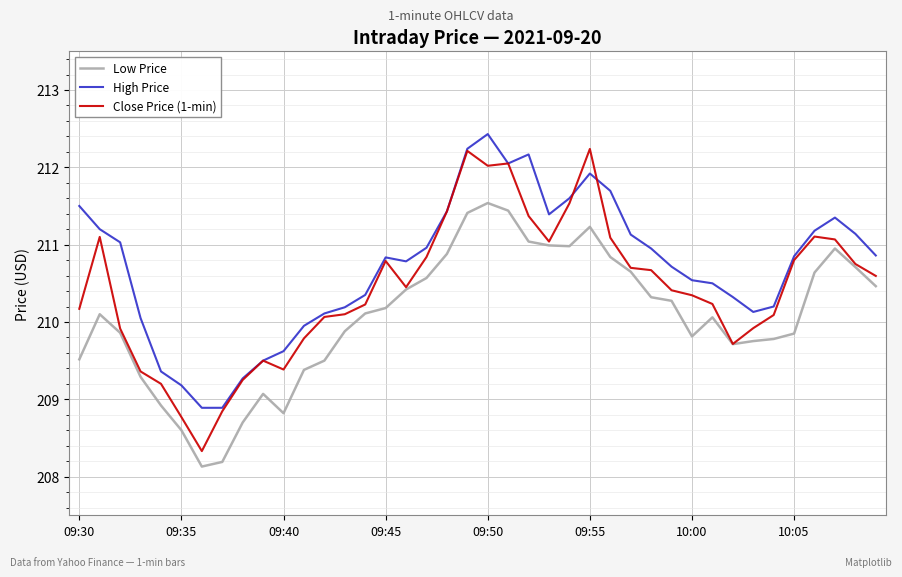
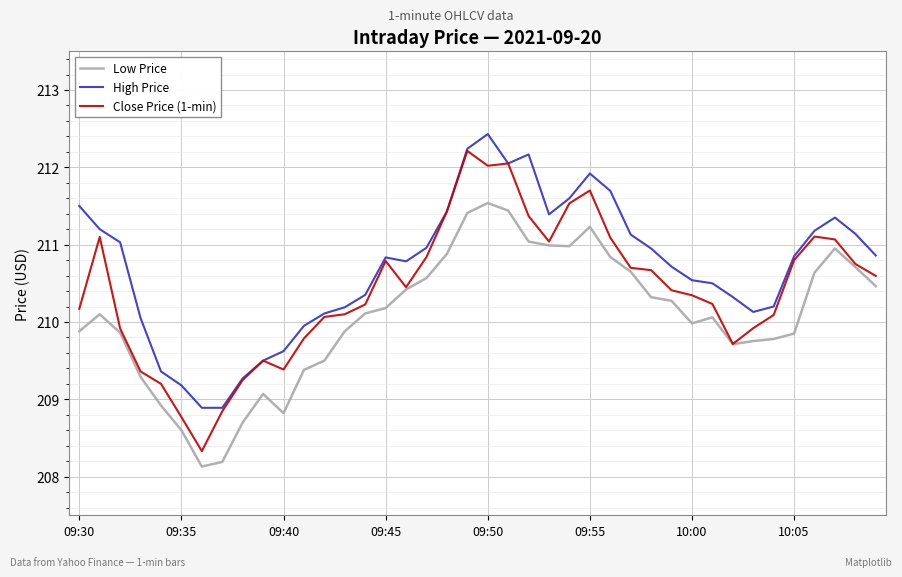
Low Price, 09:30: 209.5 -> 209.9
Close Price (1-min), 09:55: 212.2 -> 211.7
Low Price, 10:00: 209.8 -> 210.0
